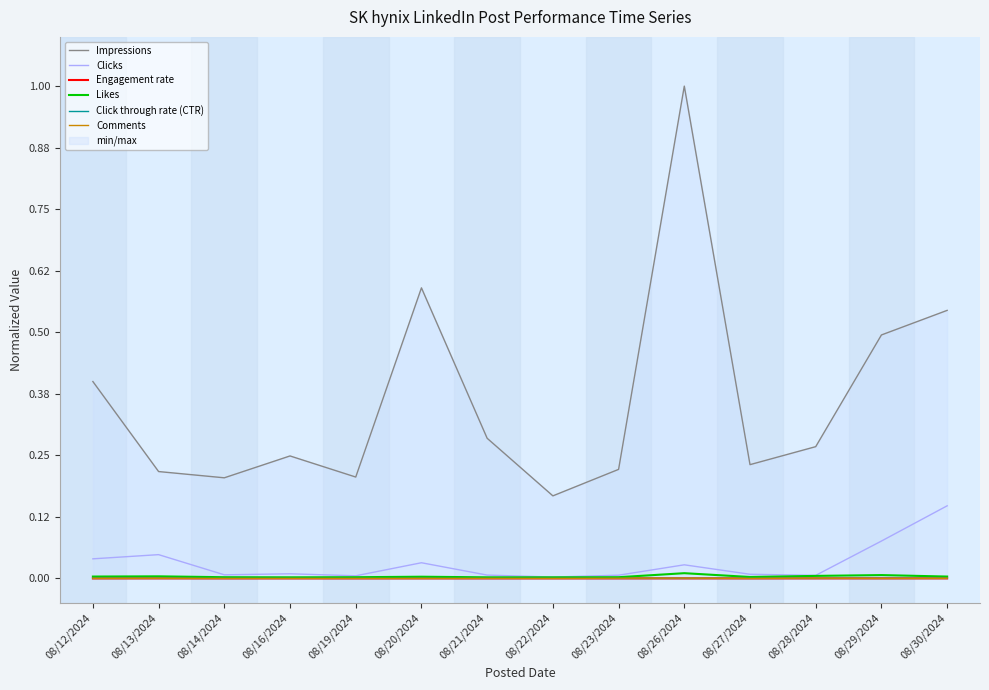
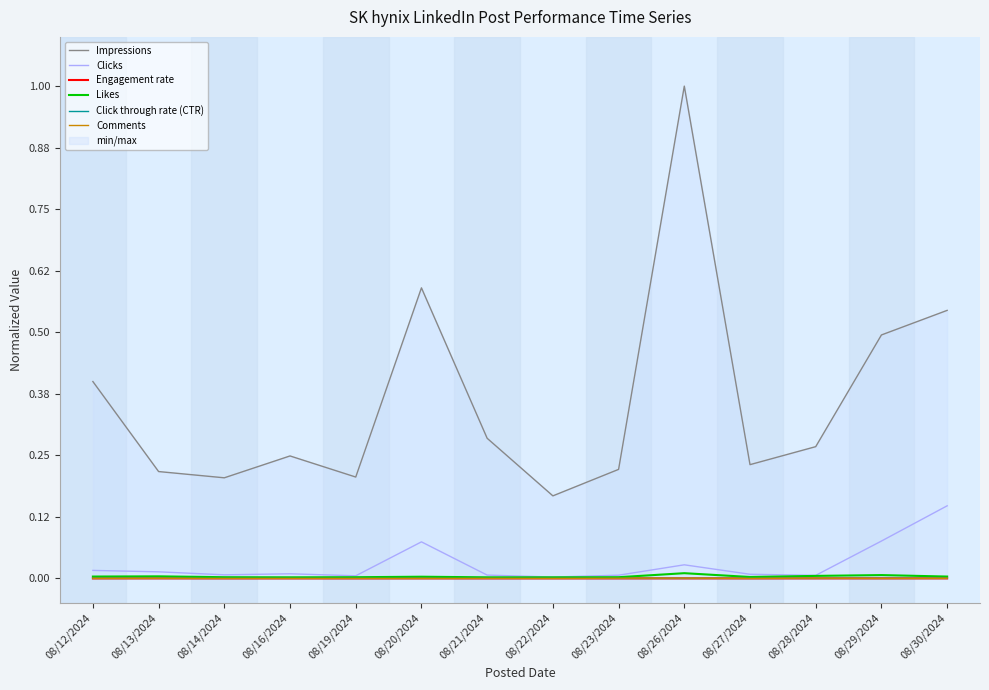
Clicks, 08/12/2024: 0.04 -> 0.02
Clicks, 08/13/2024: 0.05 -> 0.01
Clicks, 08/20/2024: 0.03 -> 0.07
